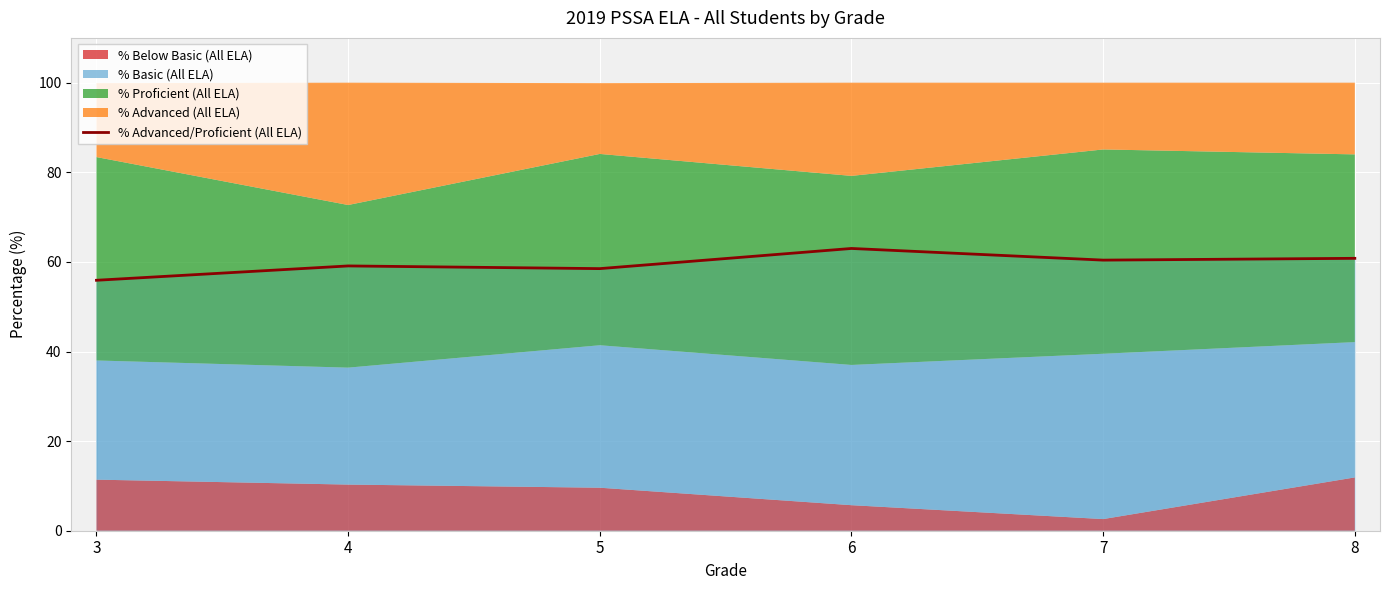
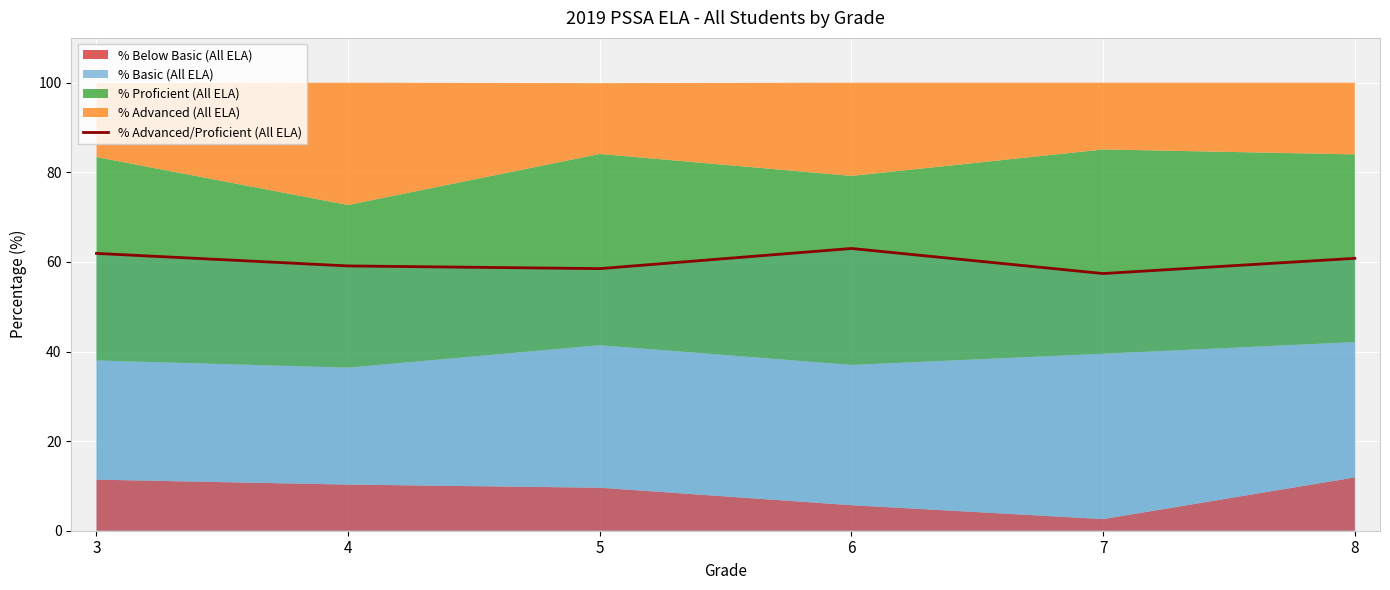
% Advanced/Proficient (All ELA), 3: 56 -> 62
% Advanced/Proficient (All ELA), 7: 60 -> 57
